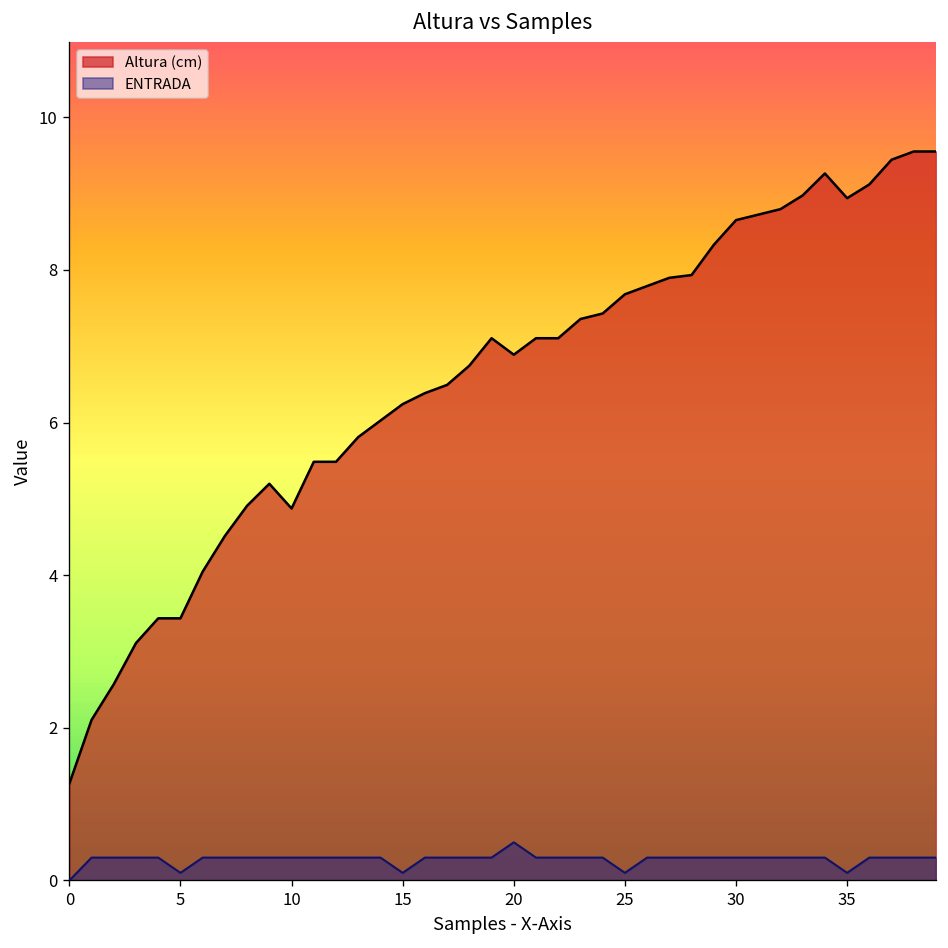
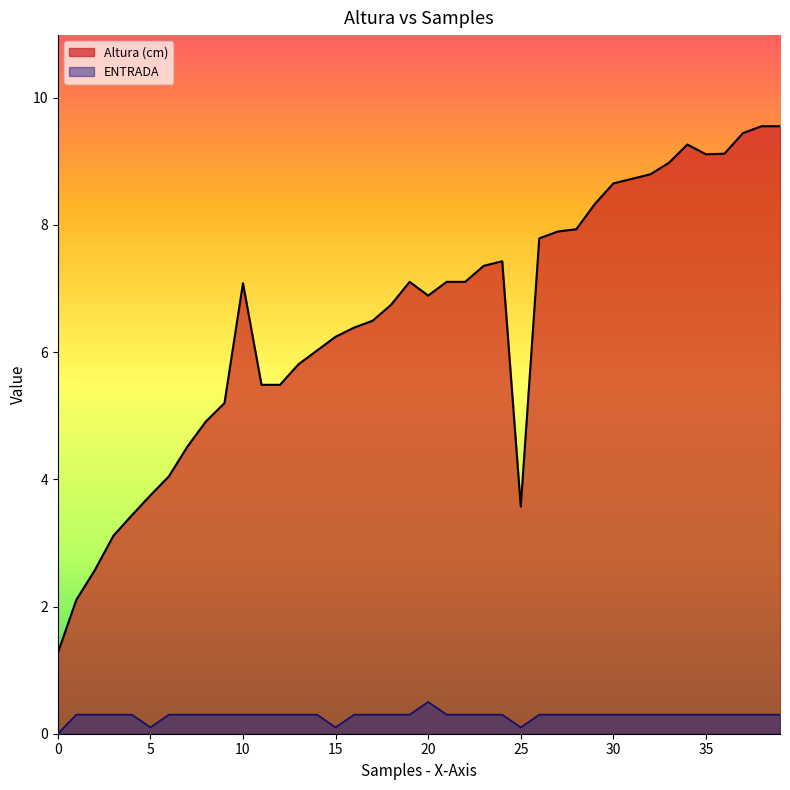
Altura (cm), 5: 3.4 -> 3.7
Altura (cm), 10: 4.9 -> 7.1
Altura (cm), 25: 7.7 -> 3.6
Altura (cm), 35: 8.9 -> 9.1
ENTRADA, 35: 0.1 -> 0.3
